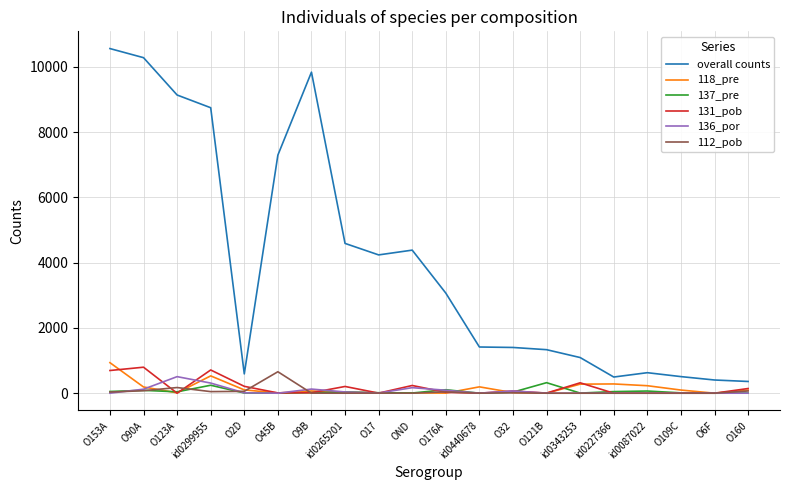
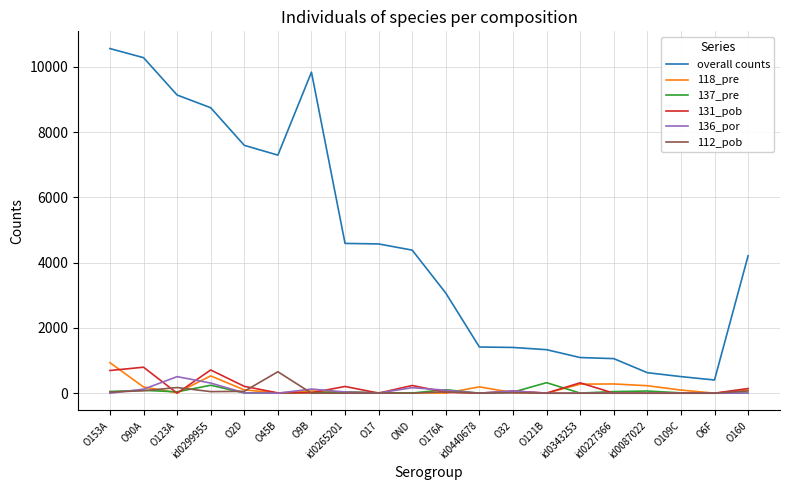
overall counts, O2D: 600 -> 7600
overall counts, O17: 4200 -> 4600
overall counts, id0227366: 500 -> 1100
overall counts, O160: 400 -> 4200
